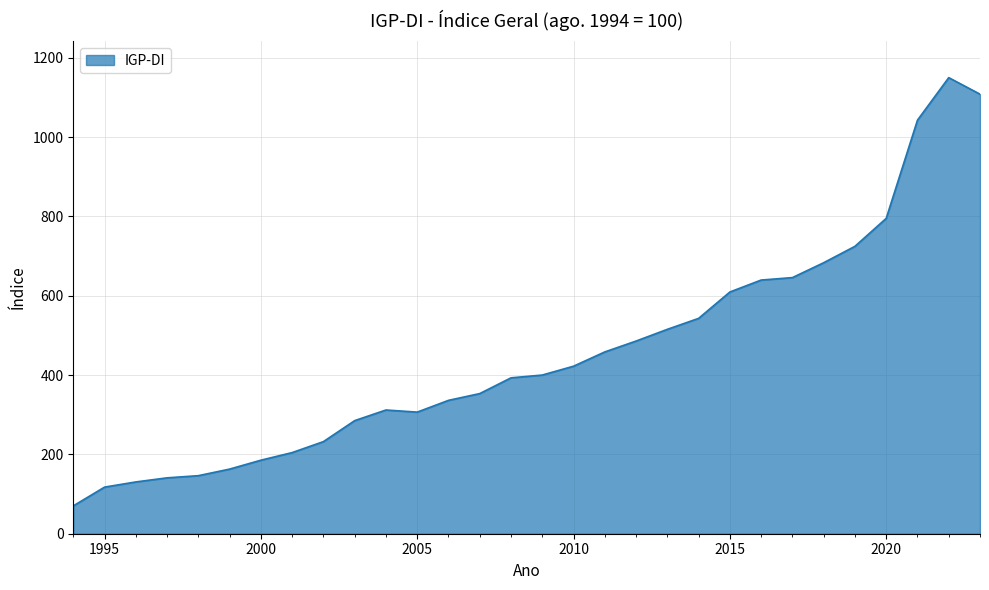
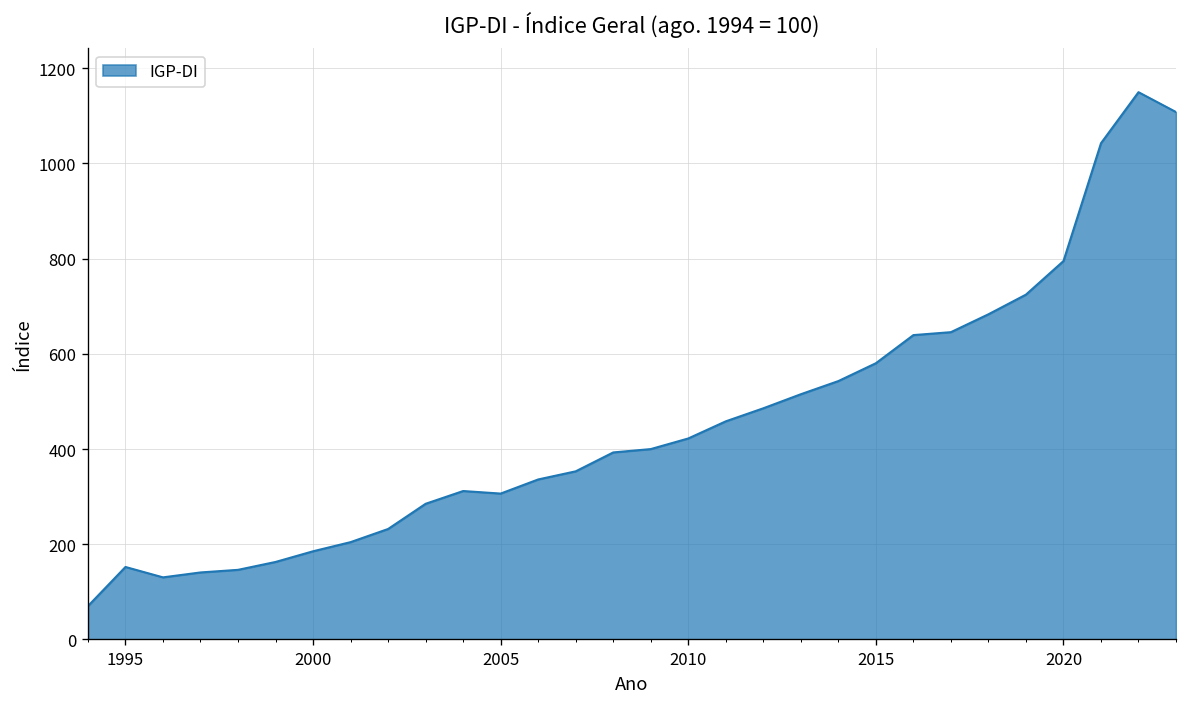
1995: 120 -> 150
2015: 610 -> 580
